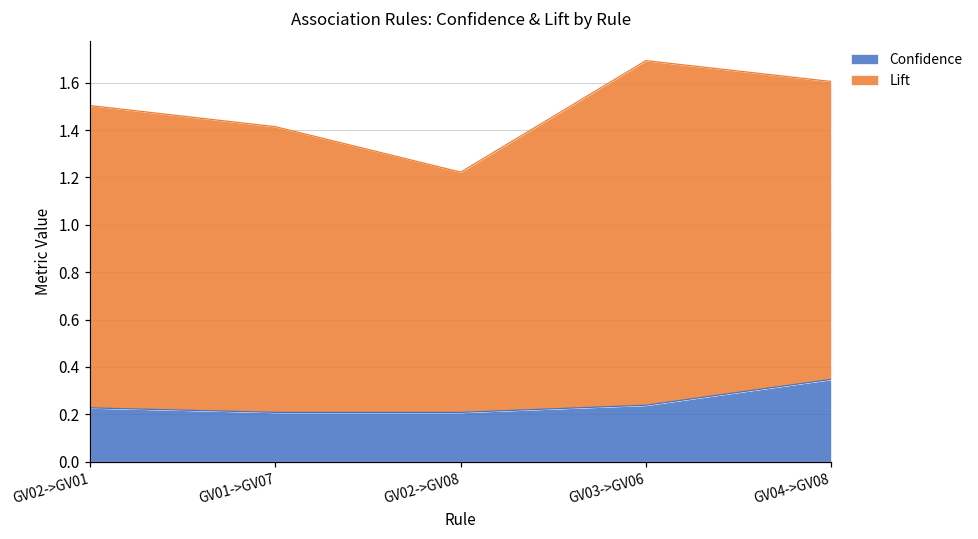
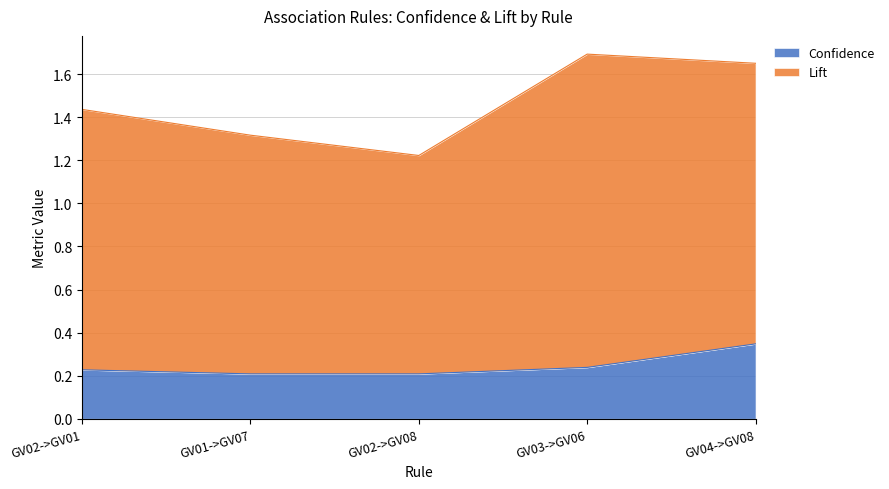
Lift, GV02->GV01: 1.28 -> 1.21
Lift, GV01->GV07: 1.21 -> 1.11
Lift, GV04->GV08: 1.26 -> 1.30
